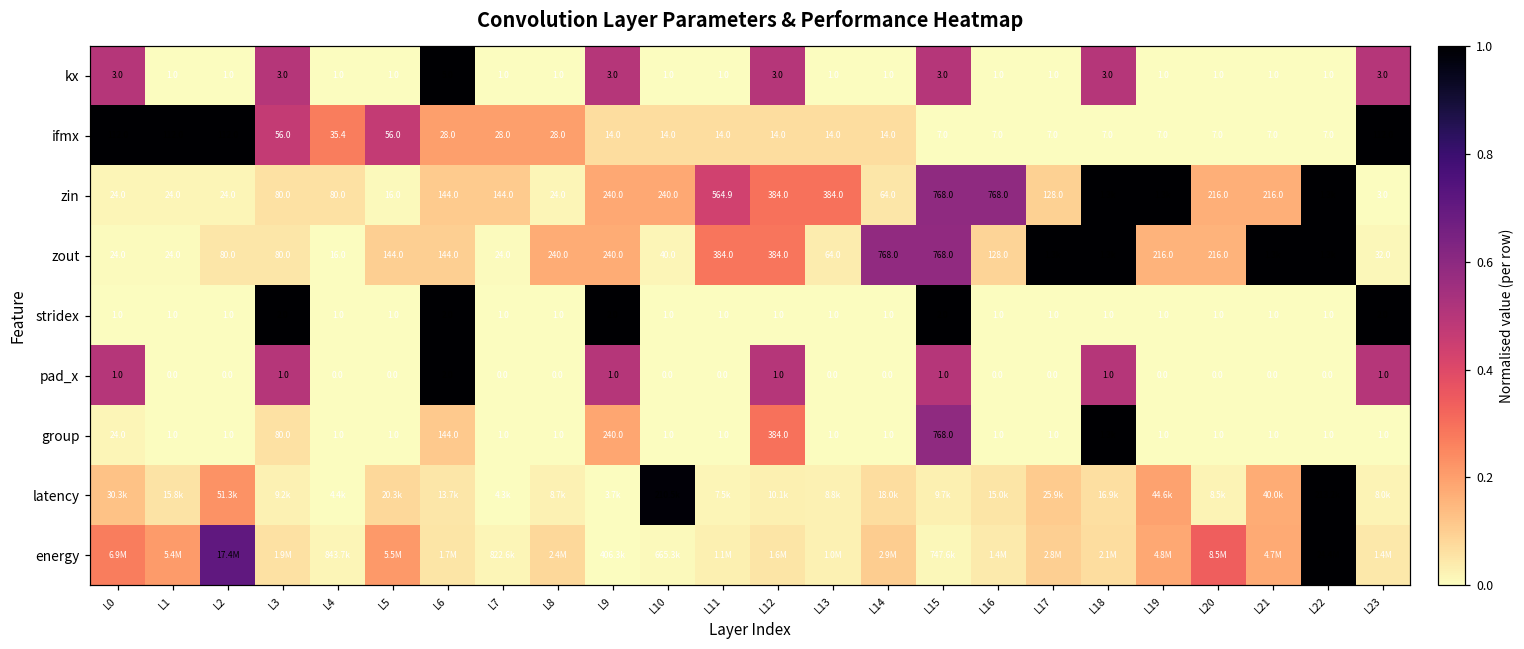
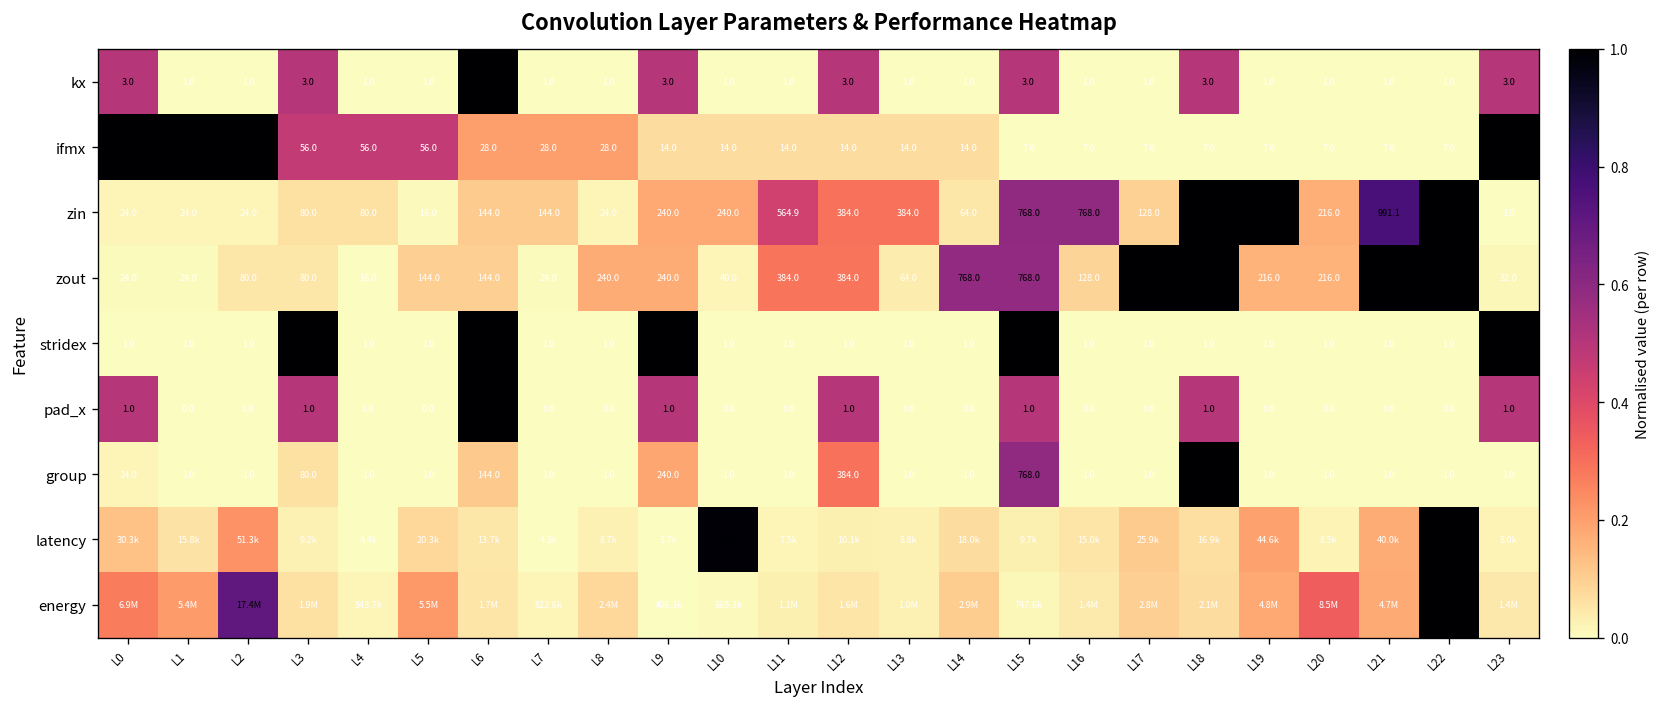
ifmx, L4: 35.4 -> 56.0
zin, L21: 216.0 -> 991.1
